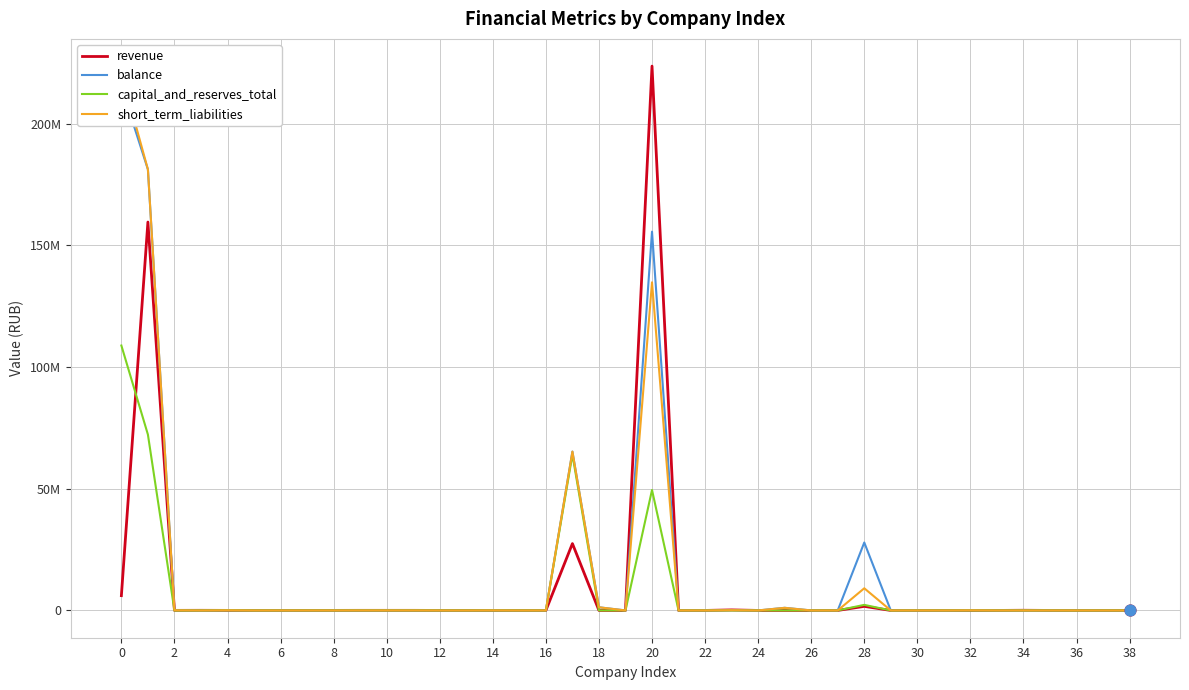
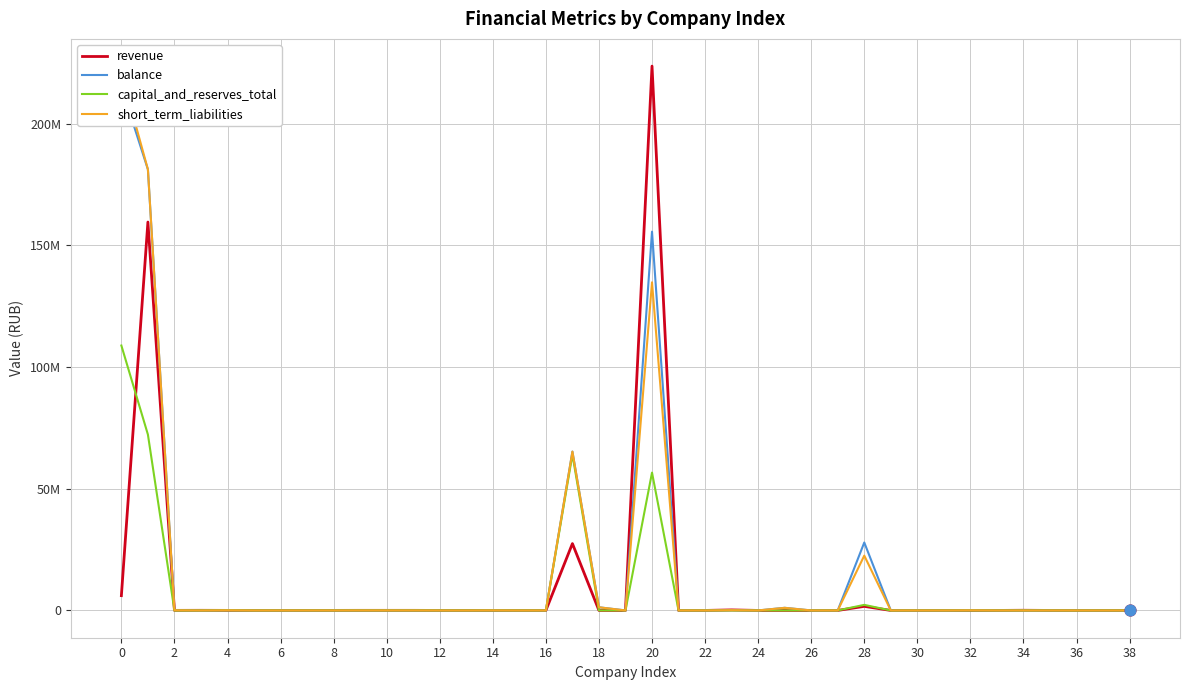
capital_and_reserves_total, 20: 49000000 -> 57000000
short_term_liabilities, 28: 9000000 -> 23000000
